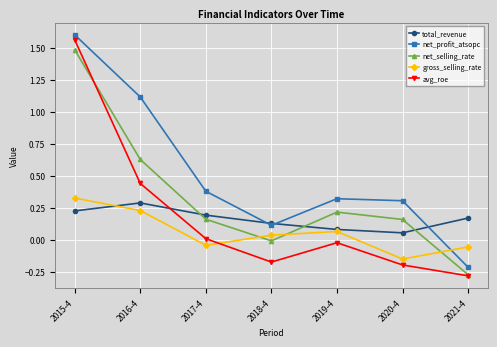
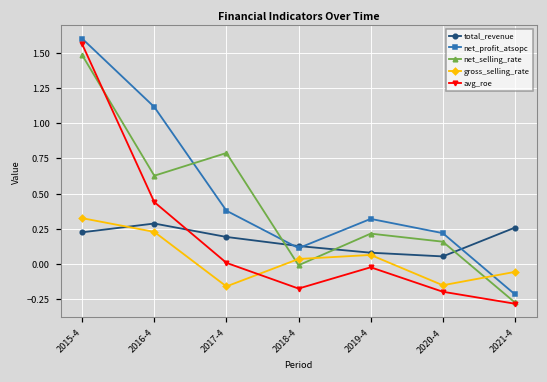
net_selling_rate, 2017-4: 0.16 -> 0.79
gross_selling_rate, 2017-4: -0.04 -> -0.16
net_profit_atsopc, 2020-4: 0.30 -> 0.22
total_revenue, 2021-4: 0.17 -> 0.26
